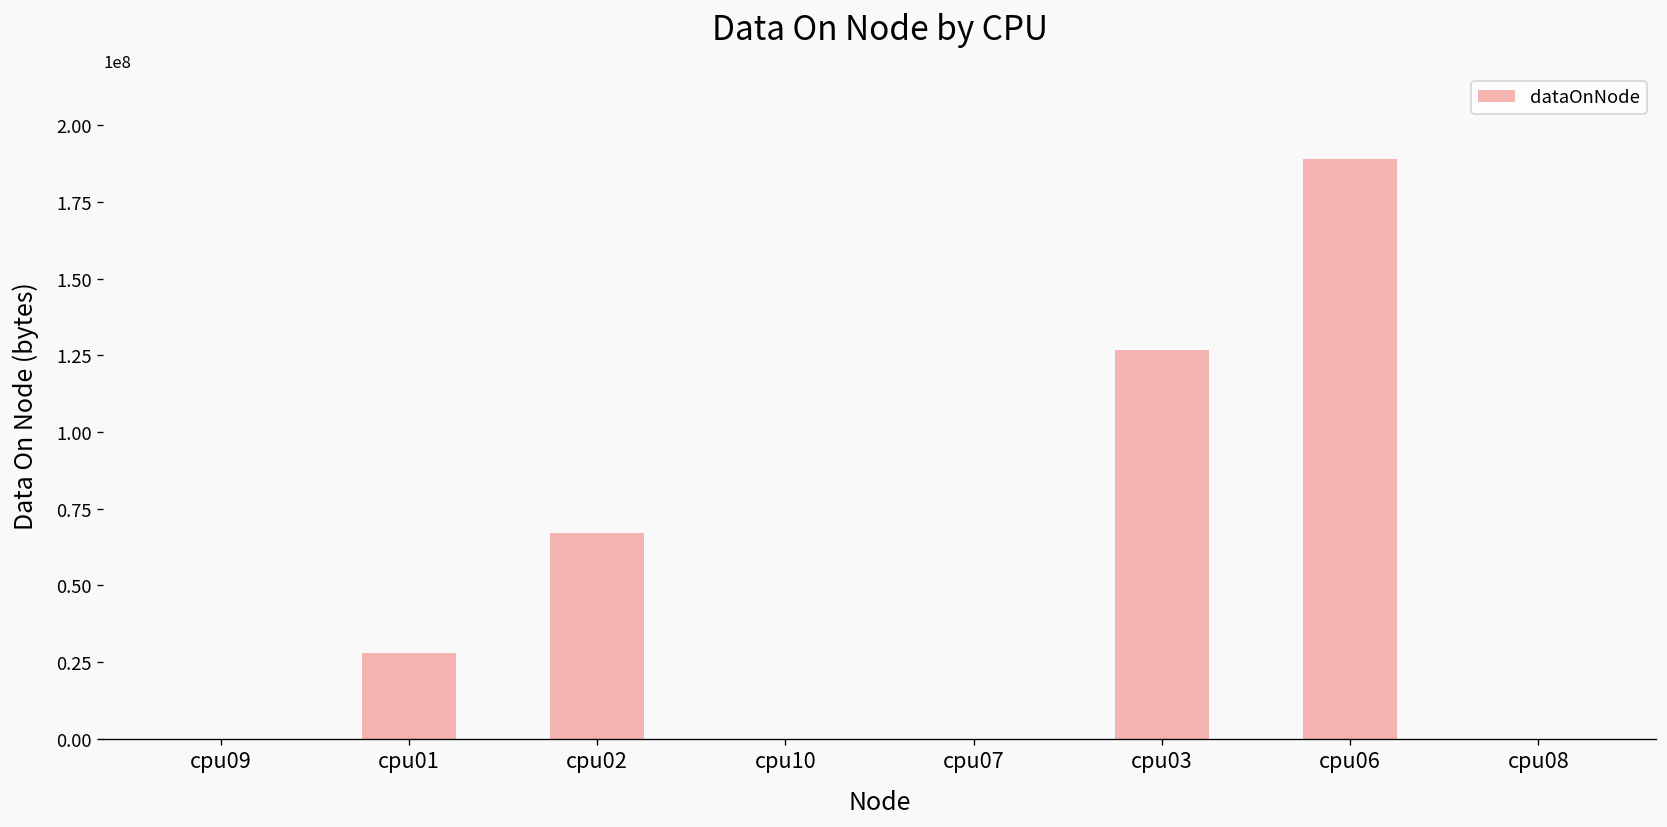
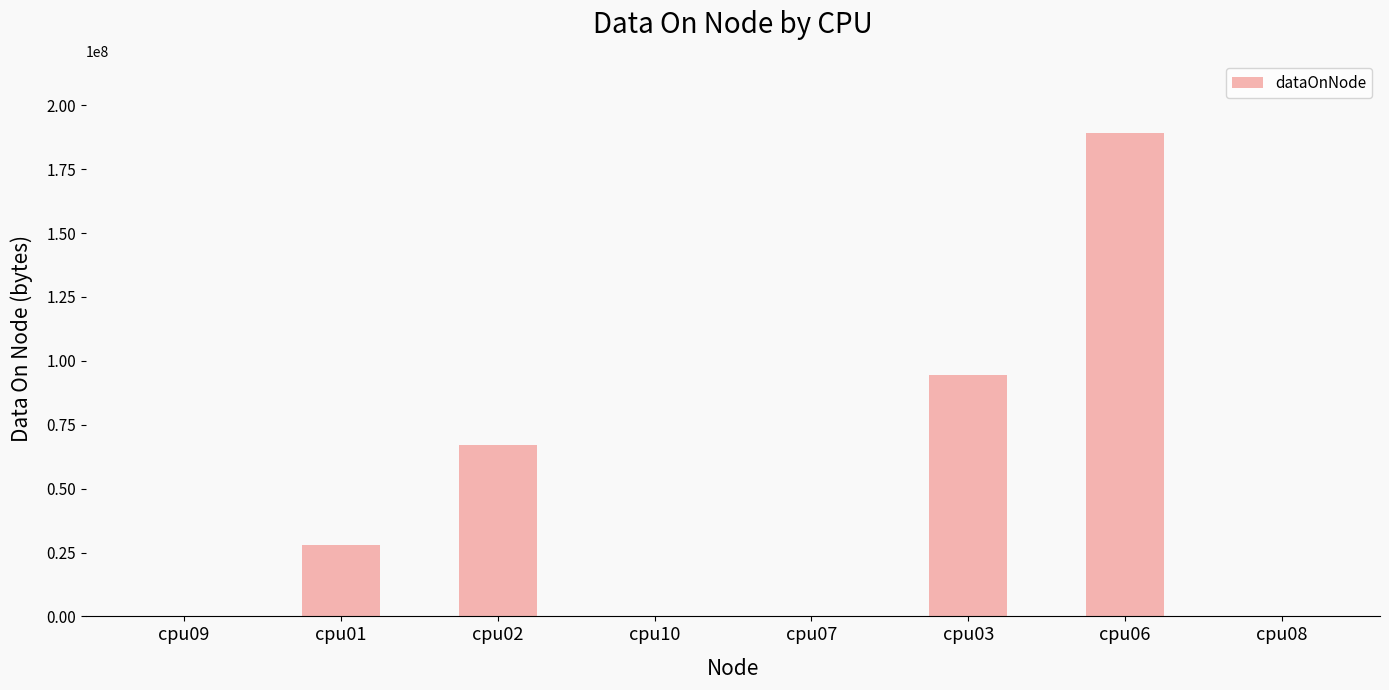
cpu03: 127000000 -> 95000000
